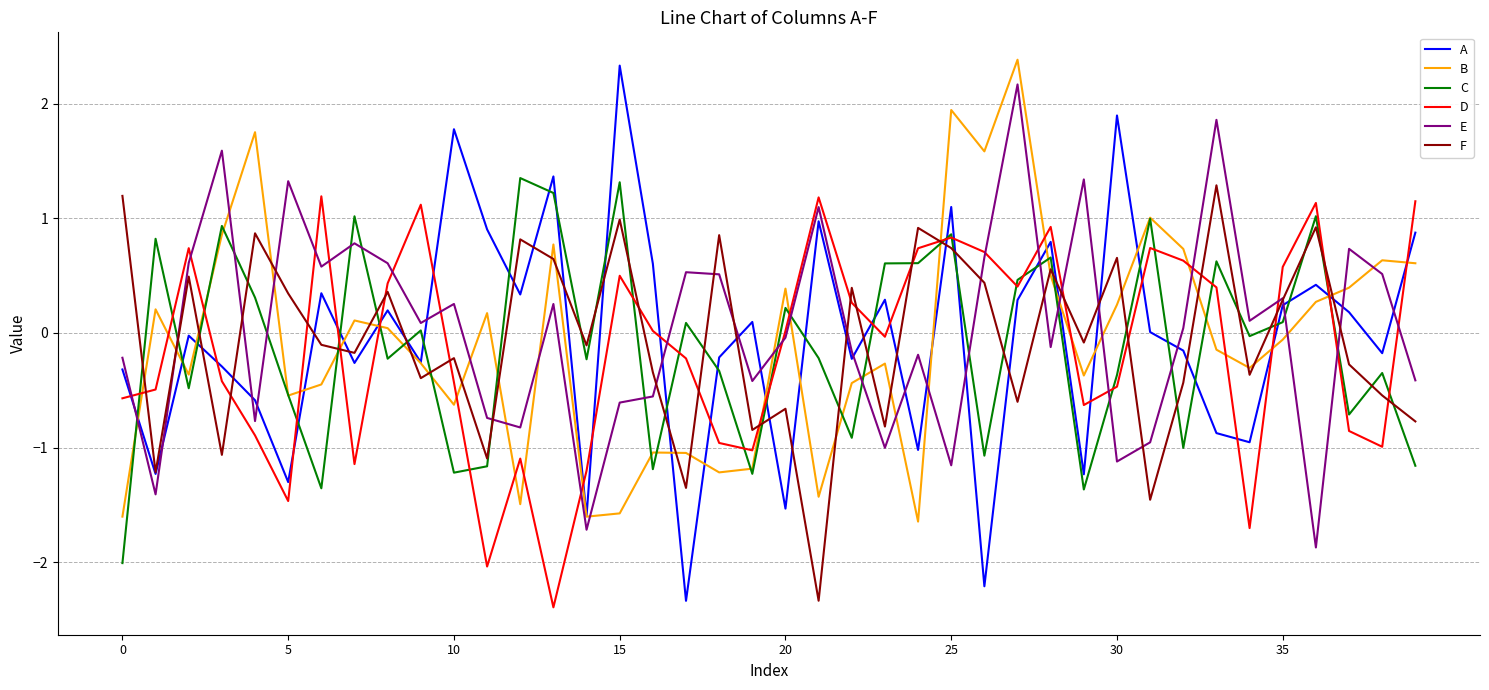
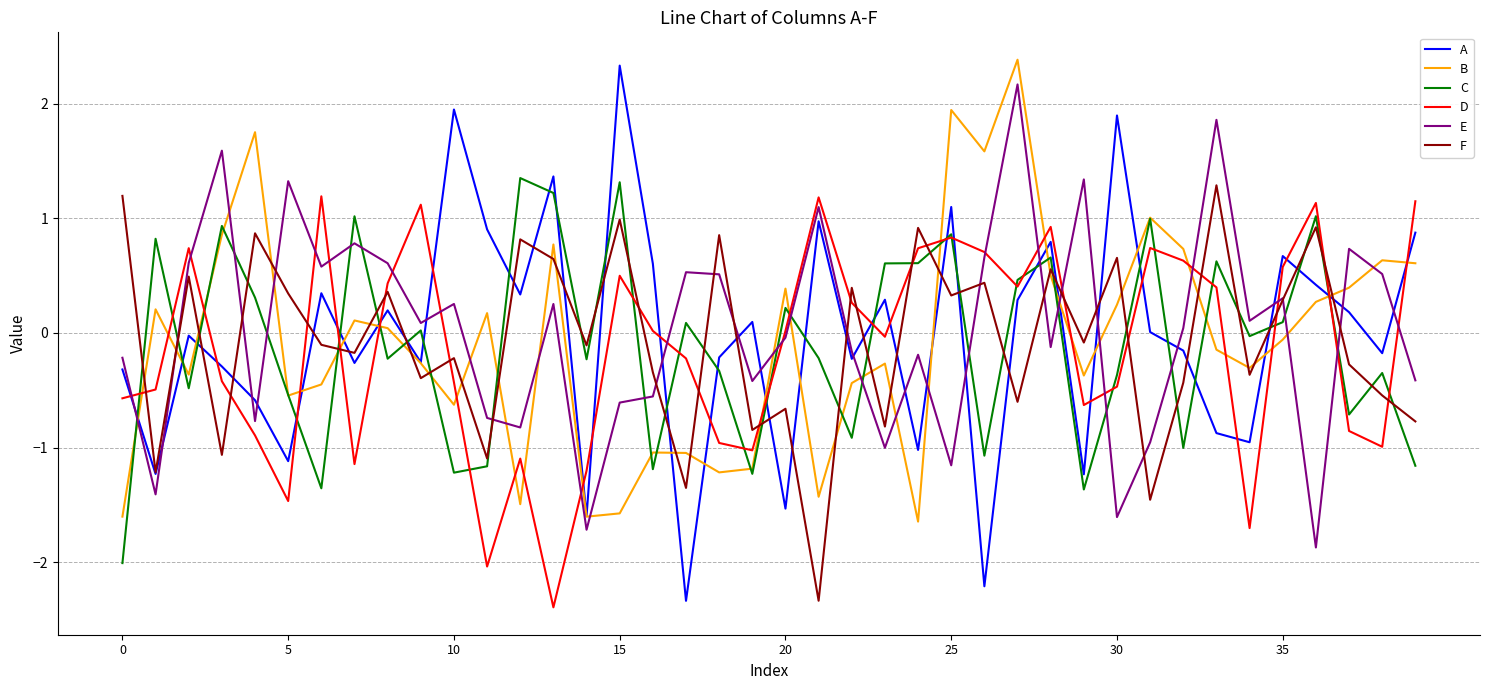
A, 5: -1.30 -> -1.12
A, 10: 1.78 -> 1.95
F, 25: 0.74 -> 0.33
E, 30: -1.12 -> -1.61
A, 35: 0.24 -> 0.67
